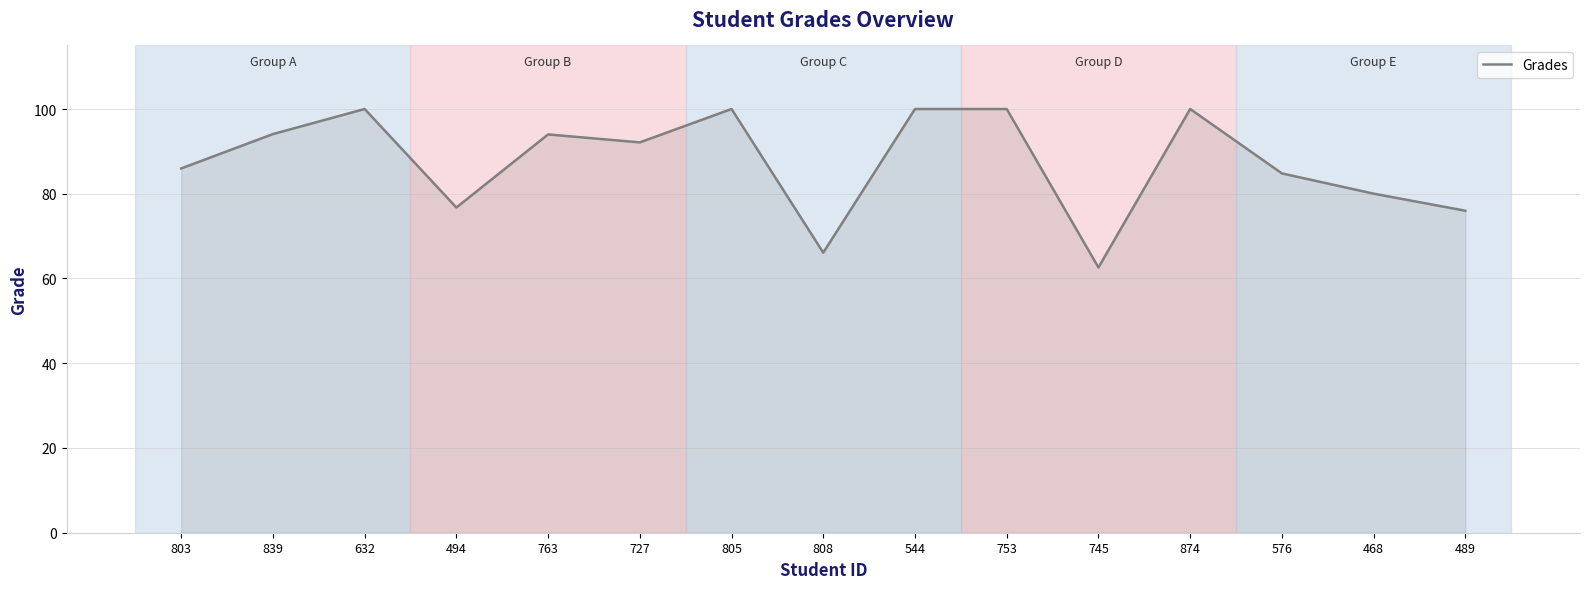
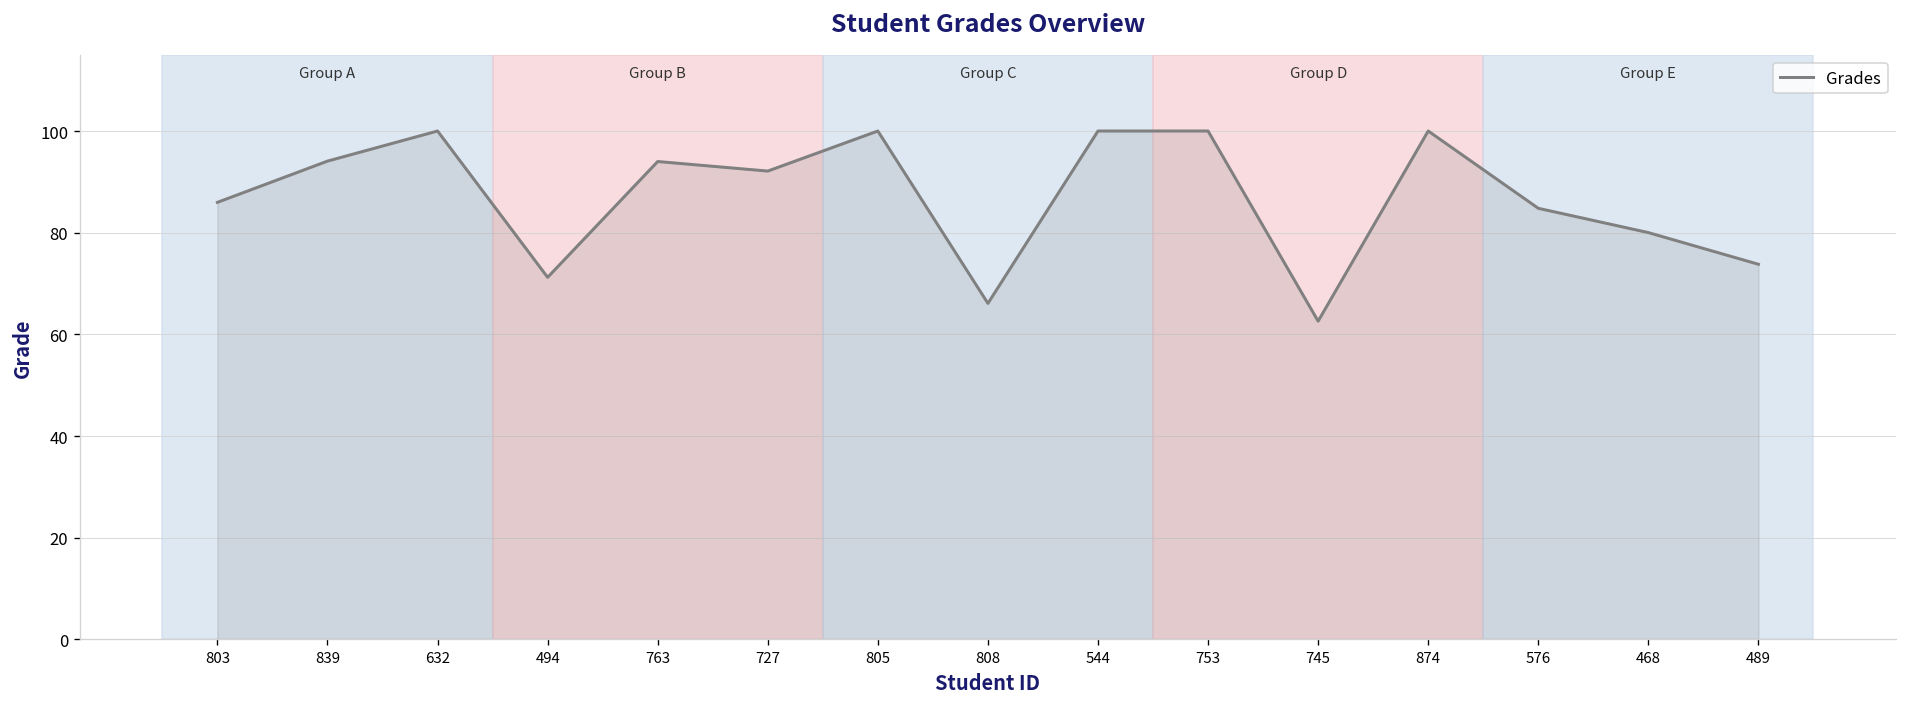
494: 77 -> 71
489: 76 -> 74
